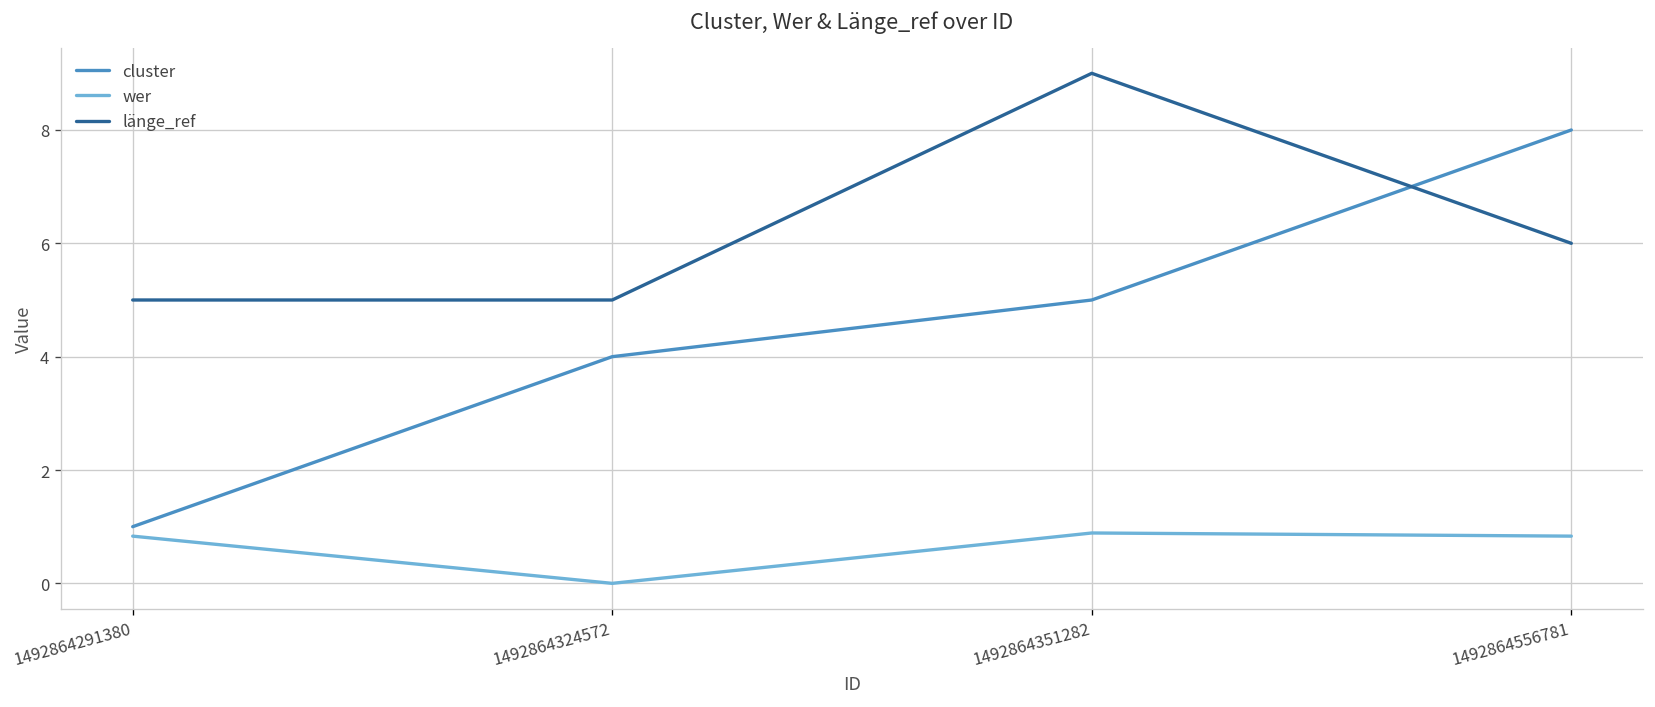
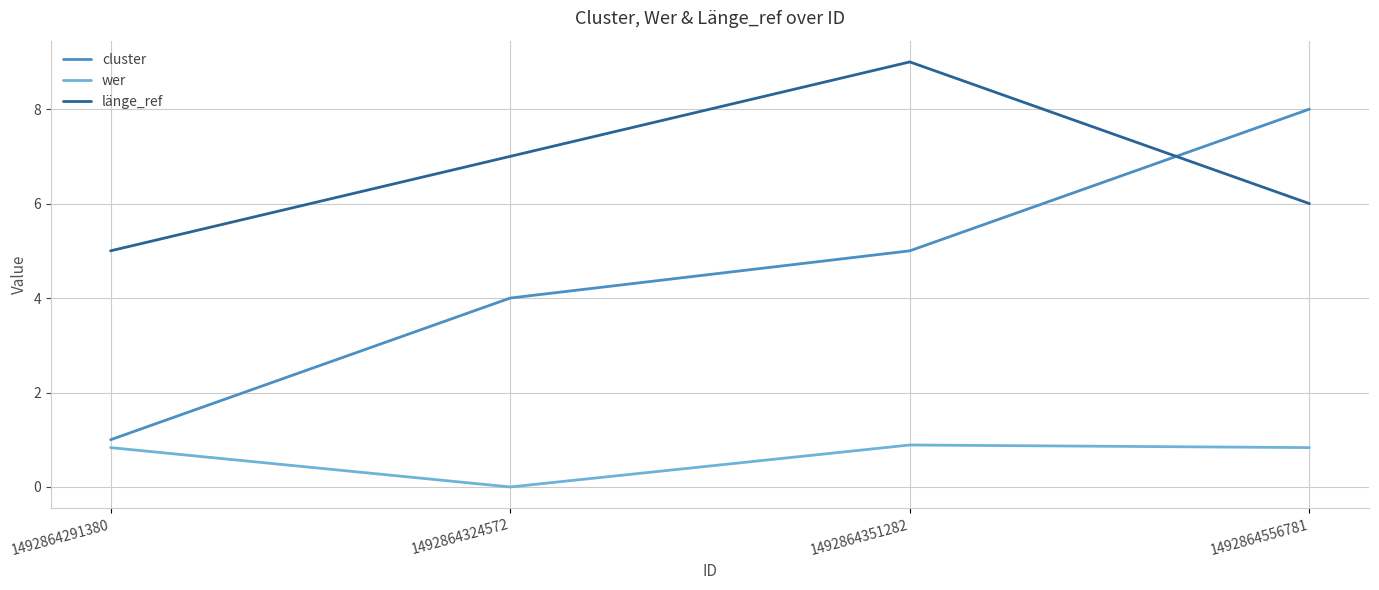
länge_ref, 1492864324572: 5 -> 7
